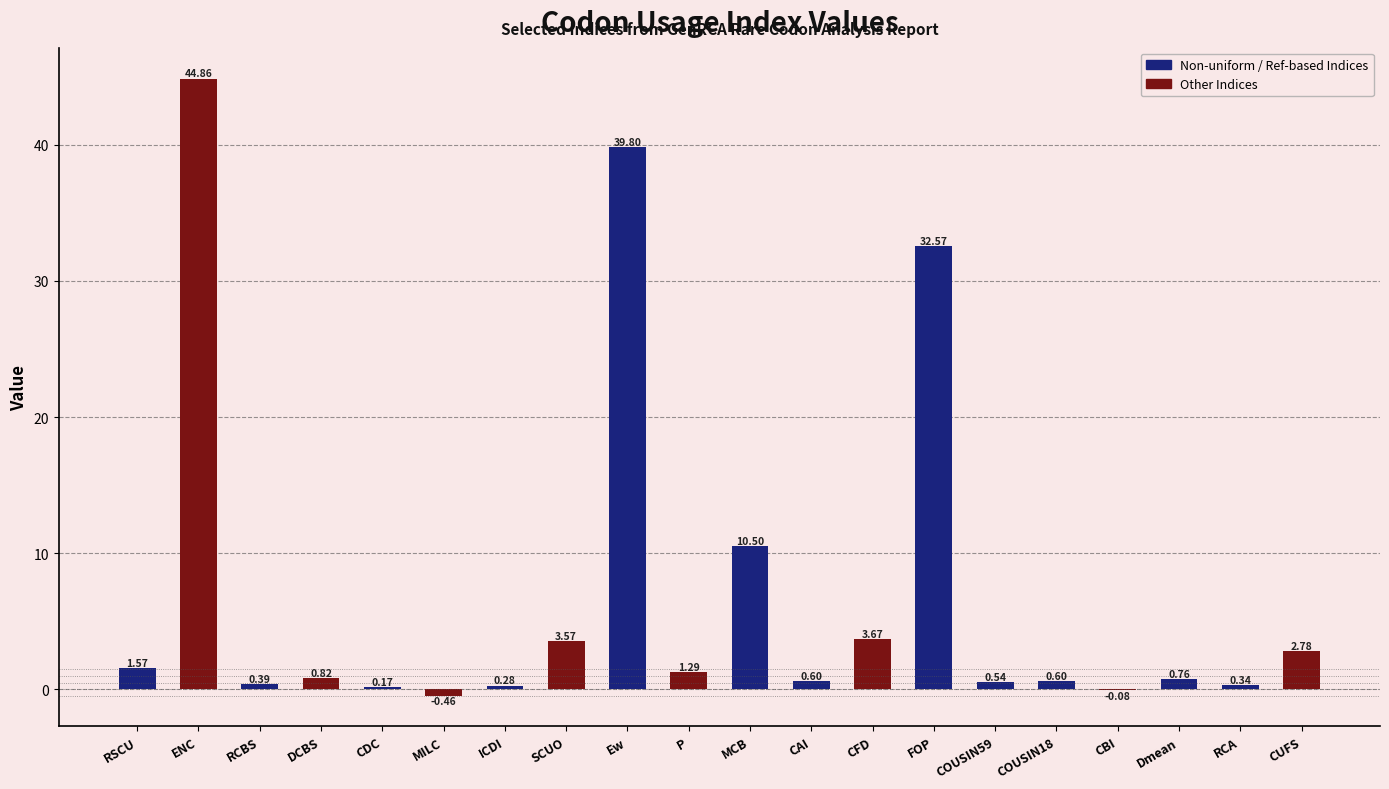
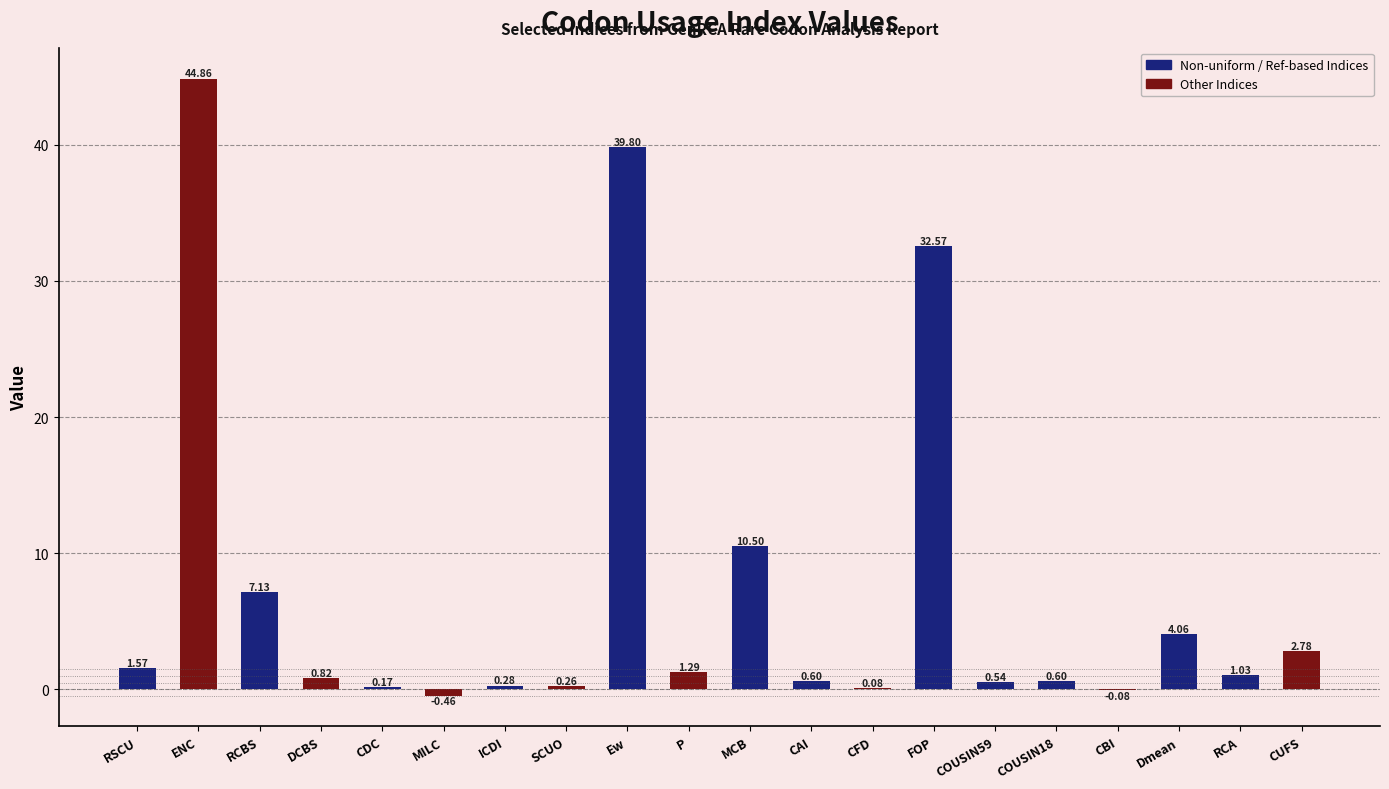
RCBS: 0.39 -> 7.13
SCUO: 3.57 -> 0.26
CFD: 3.67 -> 0.08
Dmean: 0.76 -> 4.06
RCA: 0.34 -> 1.03
